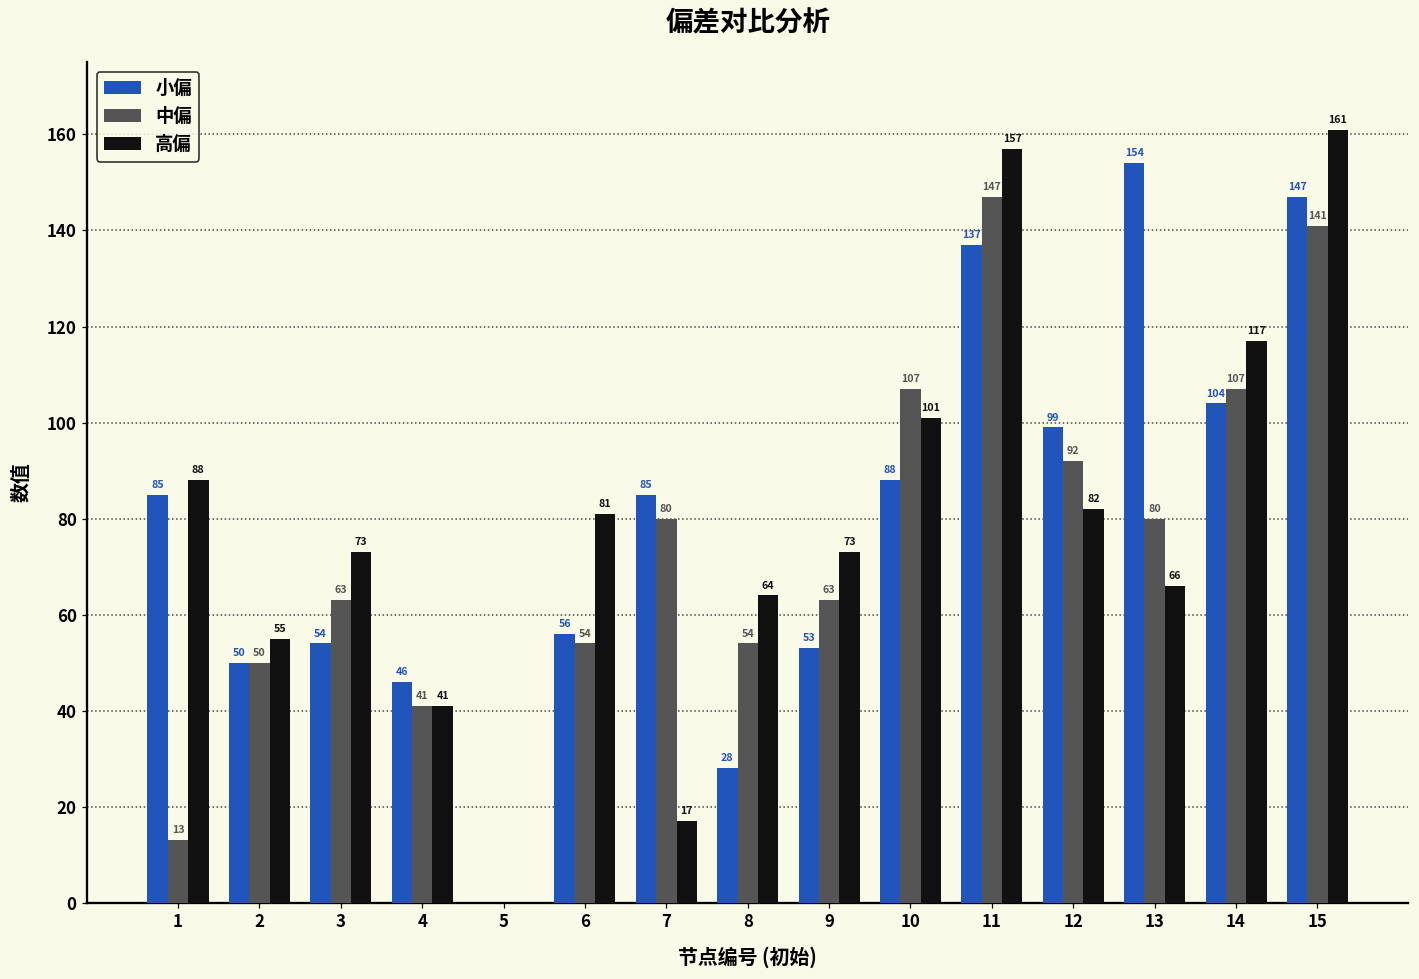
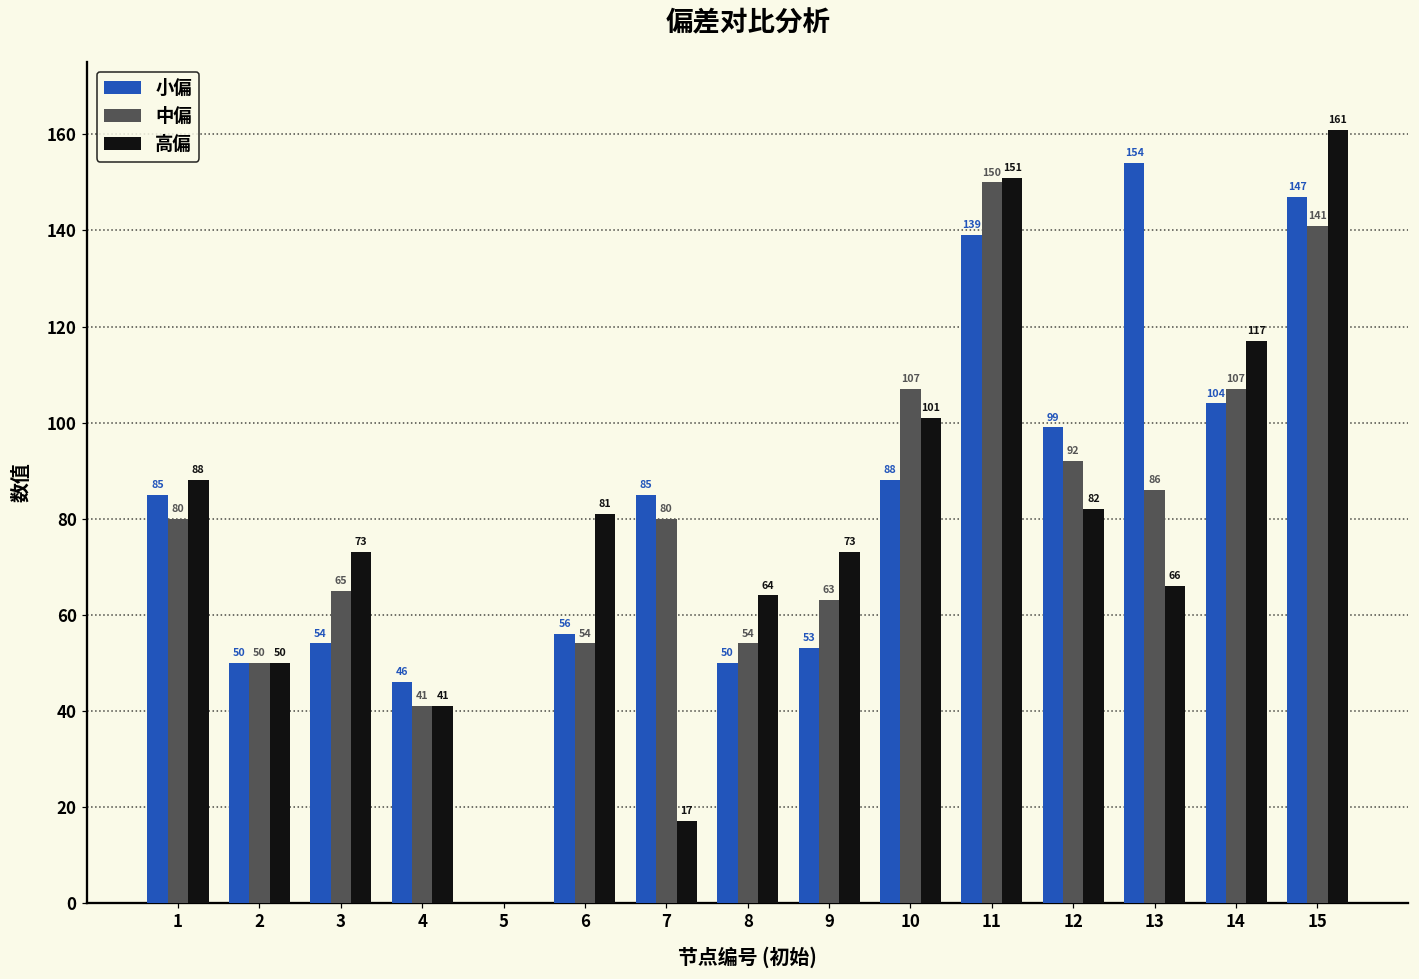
中偏, 1: 13 -> 80
高偏, 2: 55 -> 50
中偏, 3: 63 -> 65
小偏, 8: 28 -> 50
小偏, 11: 137 -> 139
中偏, 11: 147 -> 150
高偏, 11: 157 -> 151
中偏, 13: 80 -> 86
